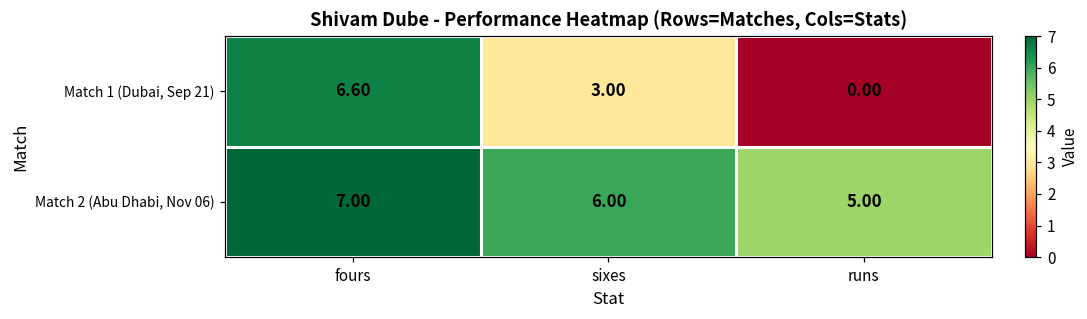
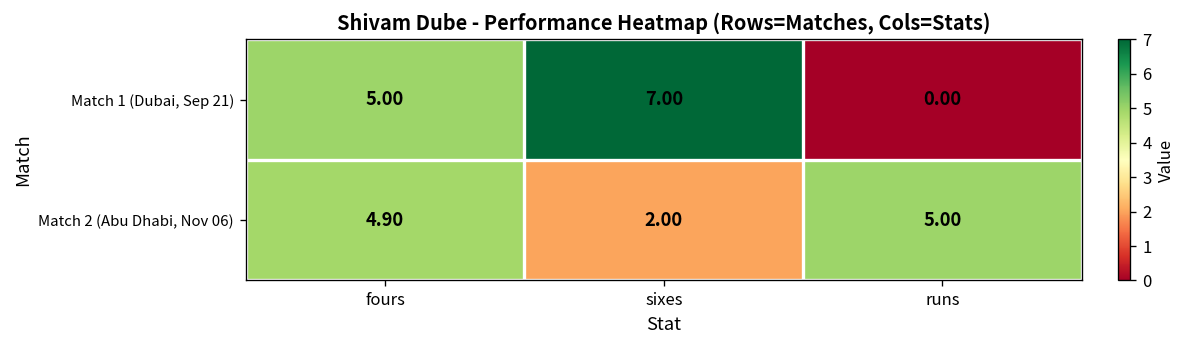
Match 1 (Dubai, Sep 21), fours: 6.60 -> 5.00
Match 1 (Dubai, Sep 21), sixes: 3.00 -> 7.00
Match 2 (Abu Dhabi, Nov 06), fours: 7.00 -> 4.90
Match 2 (Abu Dhabi, Nov 06), sixes: 6.00 -> 2.00
